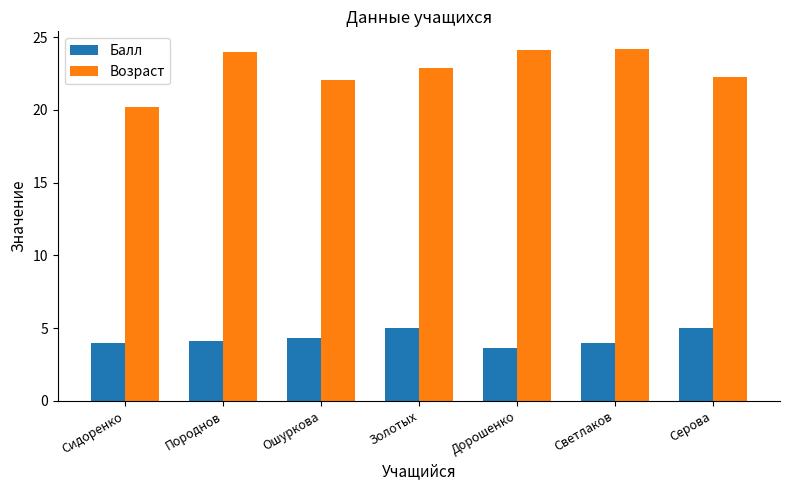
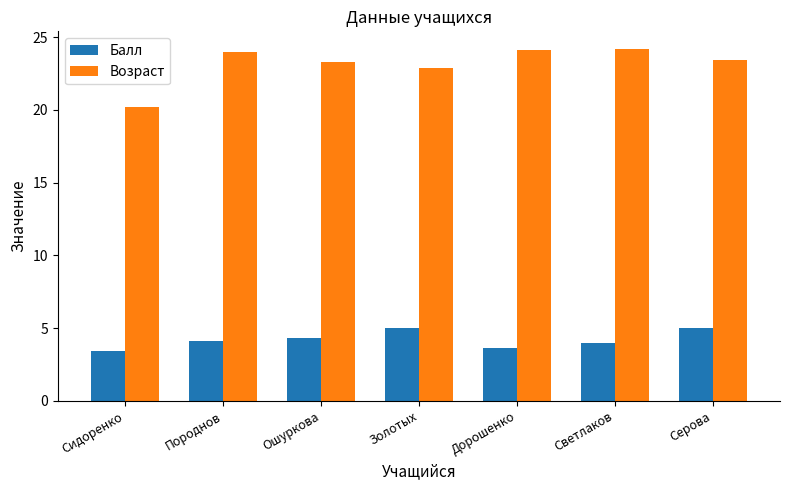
Балл, Сидоренко: 4.0 -> 3.4
Возраст, Ошуркова: 22.1 -> 23.3
Возраст, Серова: 22.2 -> 23.4
